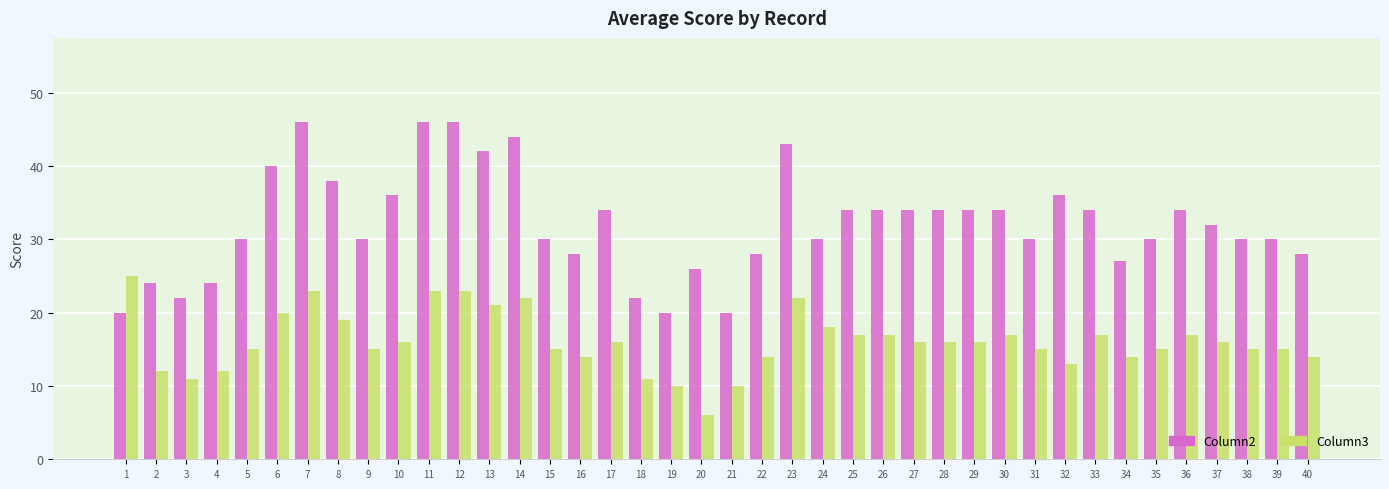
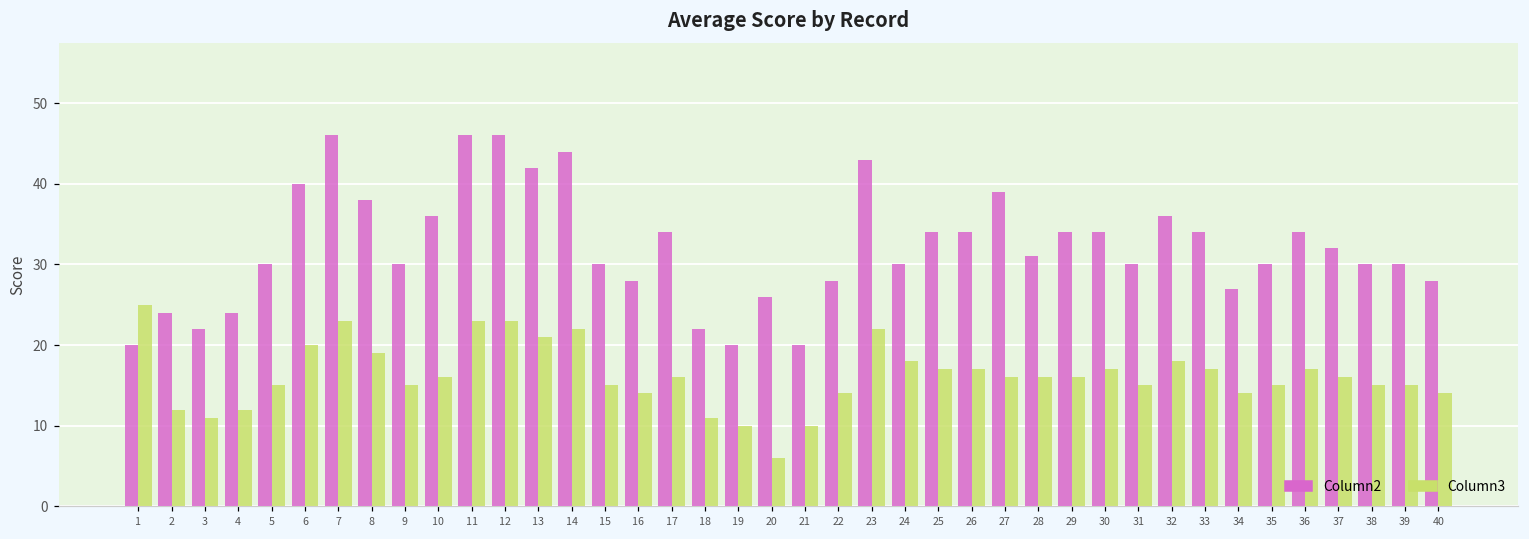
Column2, 27: 34 -> 39
Column2, 28: 34 -> 31
Column3, 32: 13 -> 18
